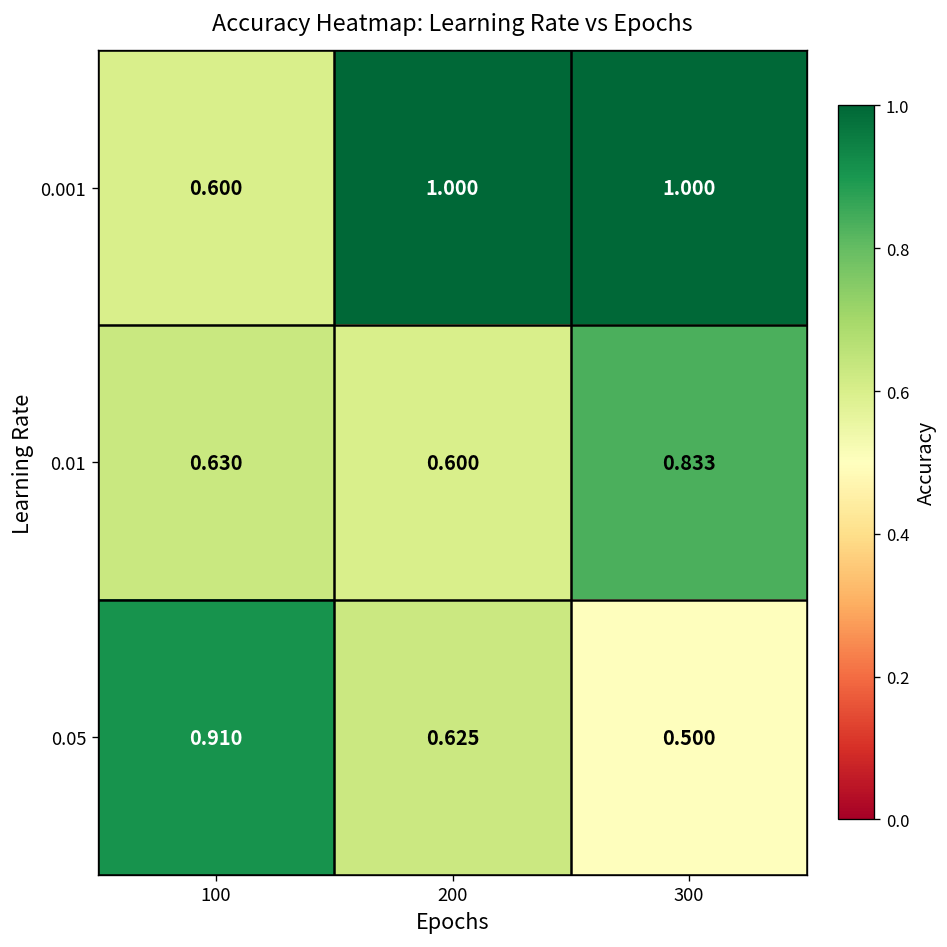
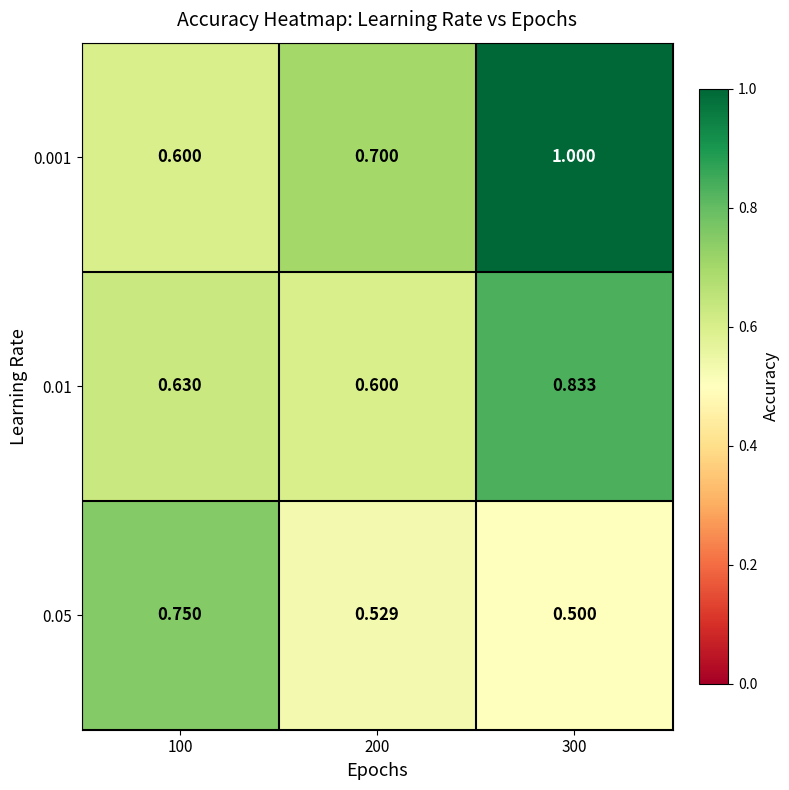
0.001, 200: 1.000 -> 0.700
0.05, 100: 0.910 -> 0.750
0.05, 200: 0.625 -> 0.529
